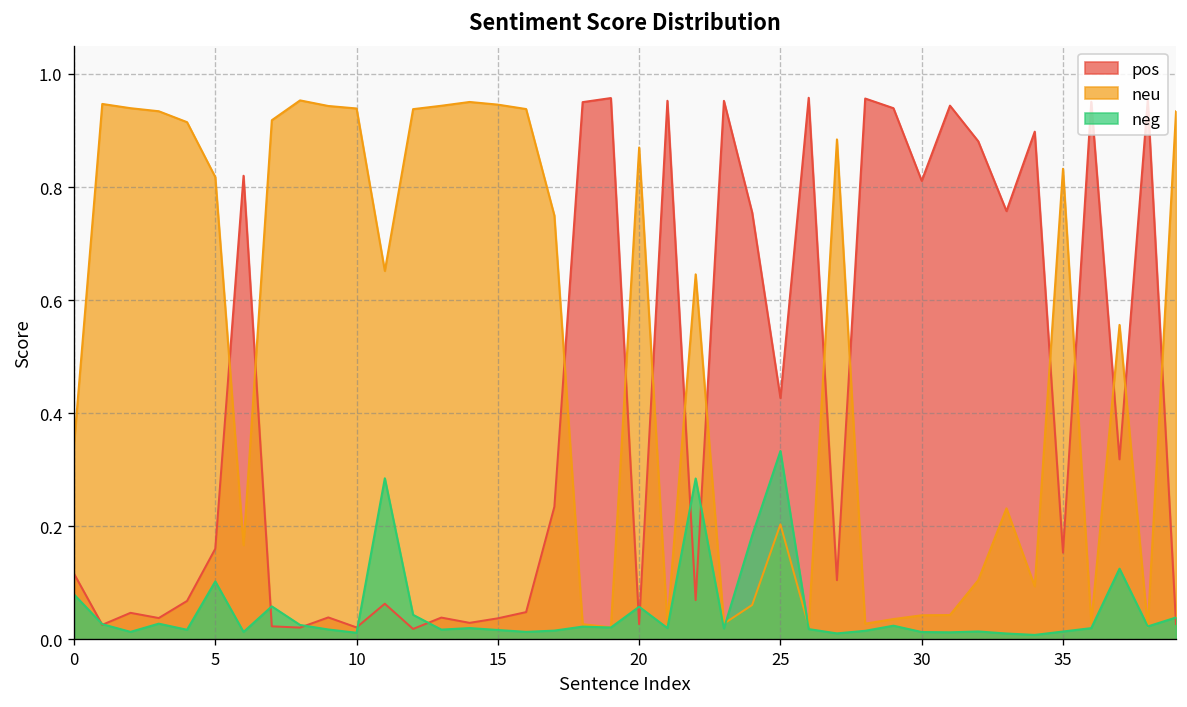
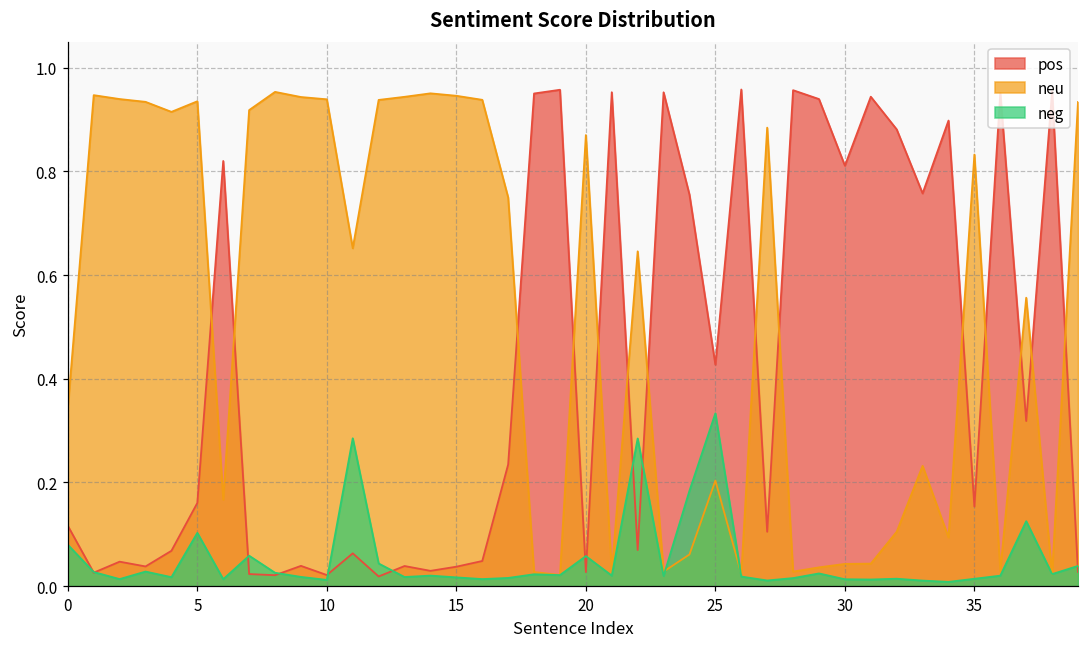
neu, 5: 0.82 -> 0.94
